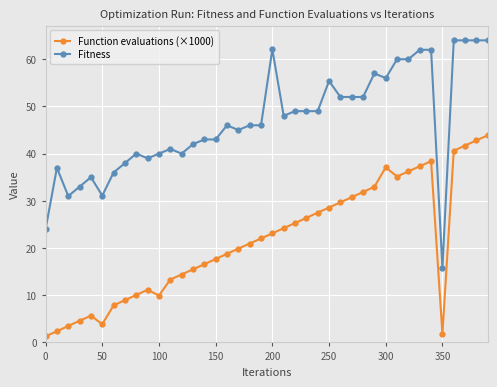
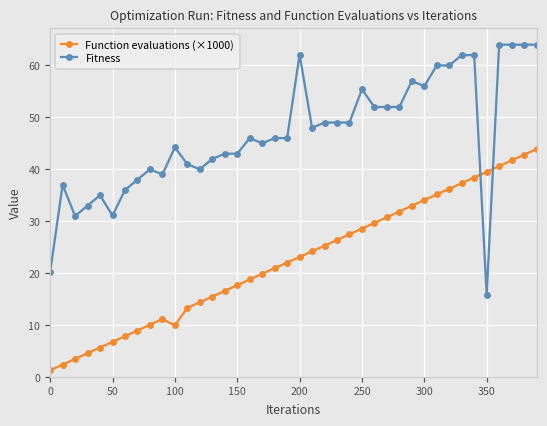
Fitness, 0: 24 -> 20
Function evaluations (×1000), 50: 4 -> 7
Fitness, 100: 40 -> 44
Function evaluations (×1000), 300: 37 -> 34
Function evaluations (×1000), 350: 2 -> 39
